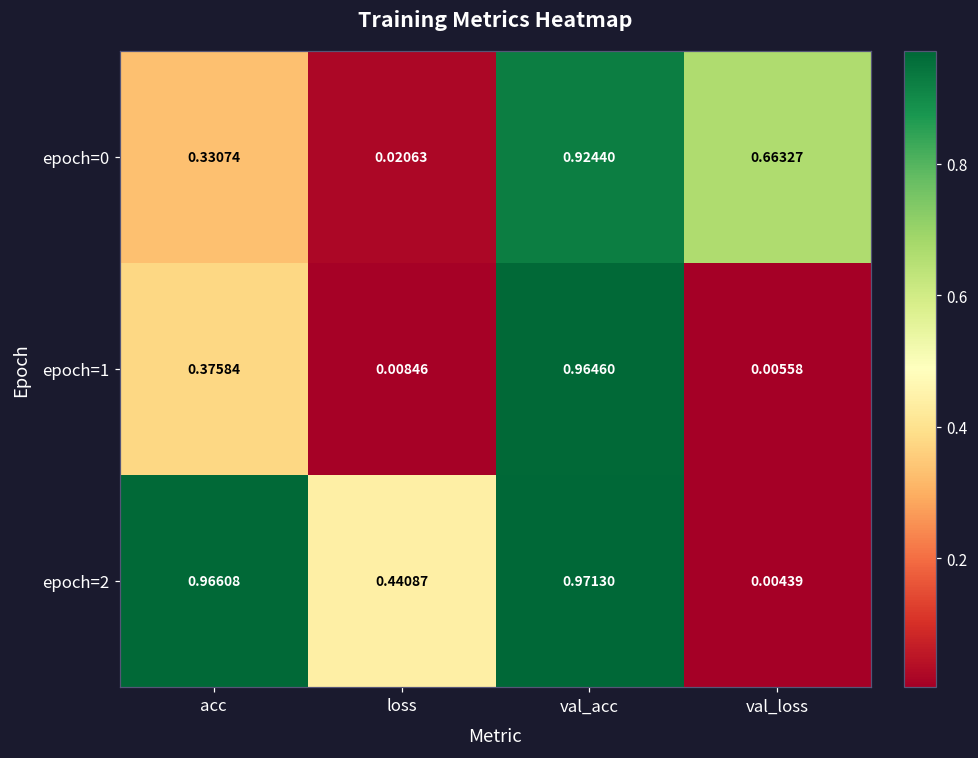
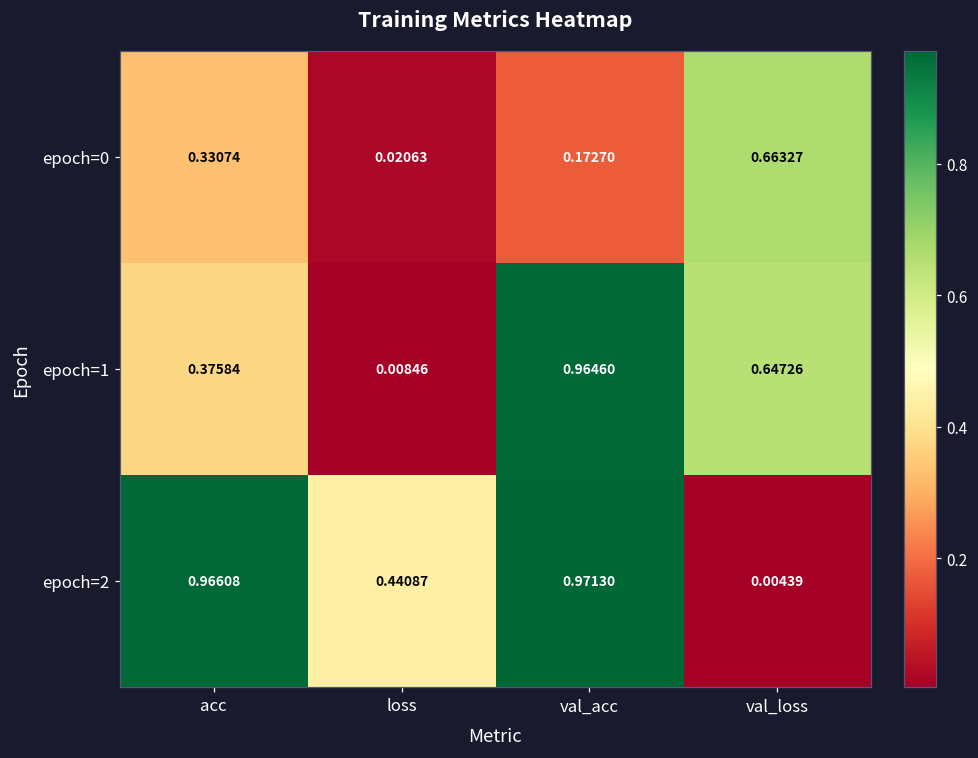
epoch=0, val_acc: 0.92440 -> 0.17270
epoch=1, val_loss: 0.00558 -> 0.64726
